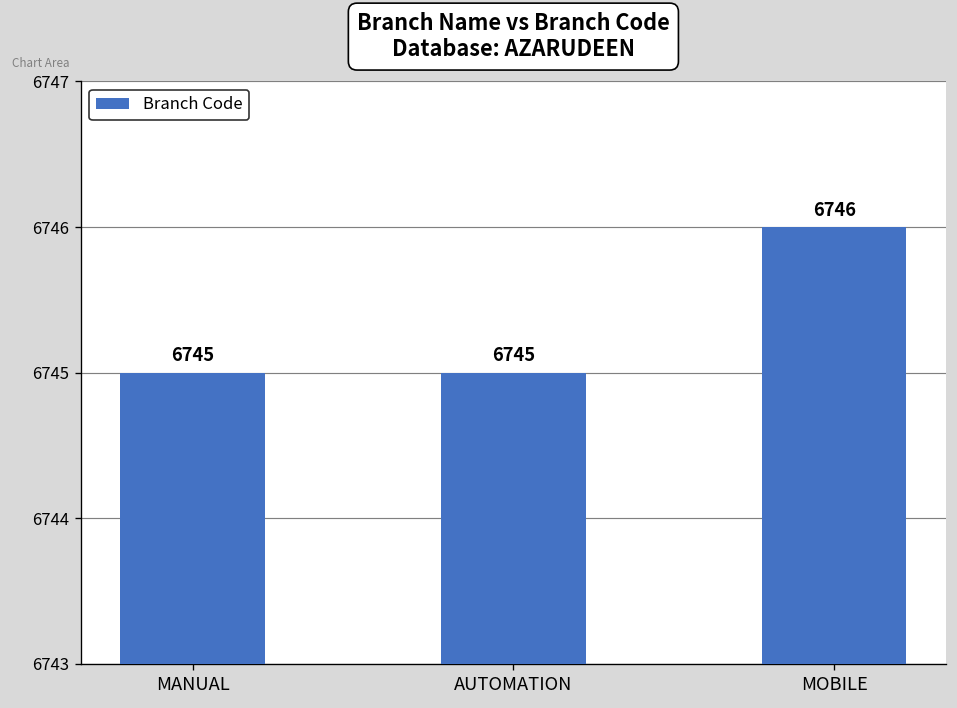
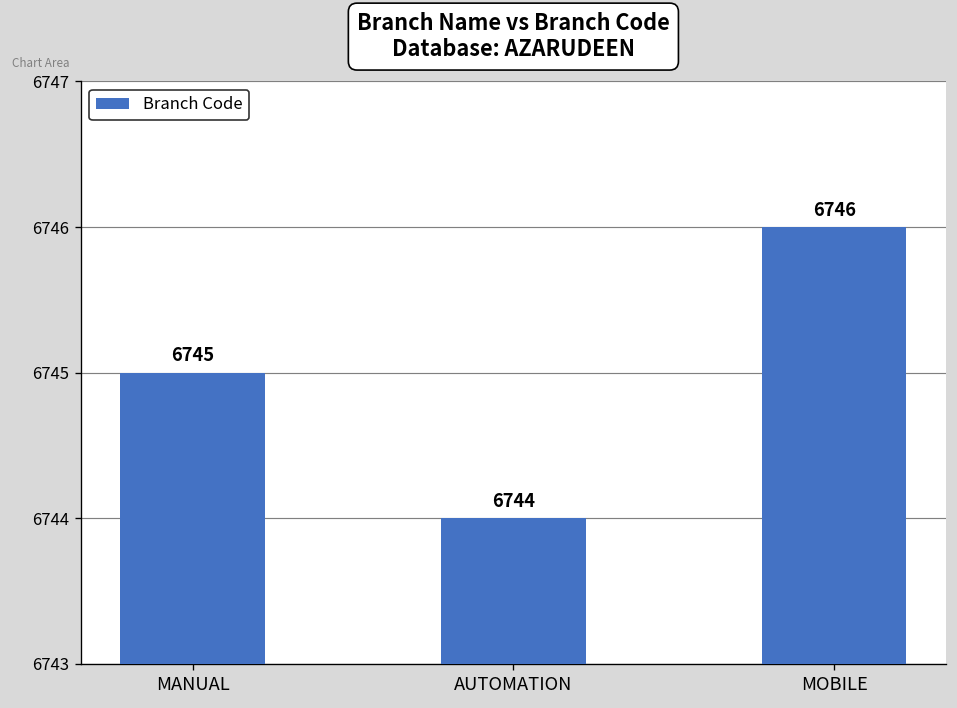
AUTOMATION: 6745 -> 6744
